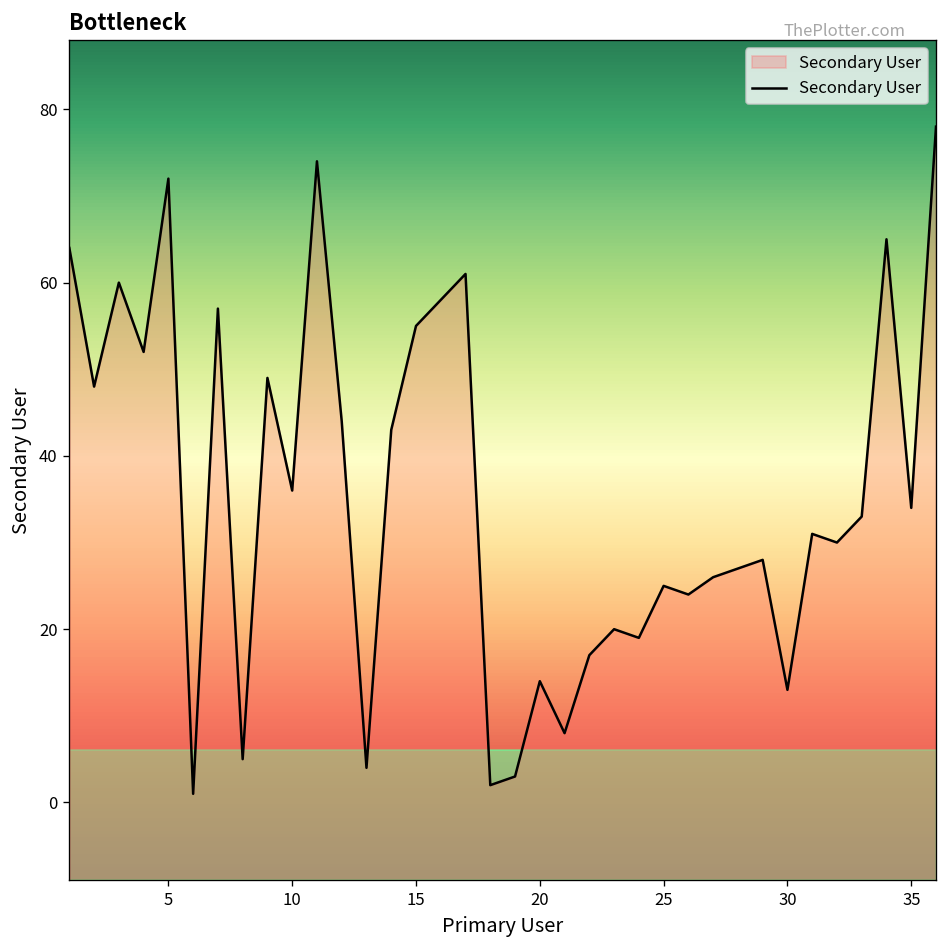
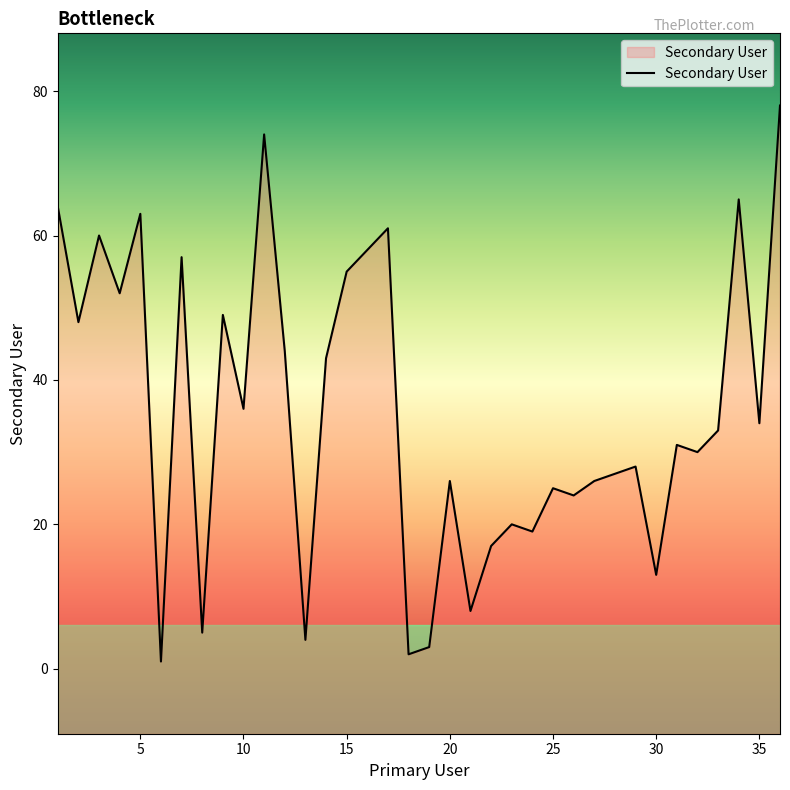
5: 72 -> 63
20: 14 -> 26
